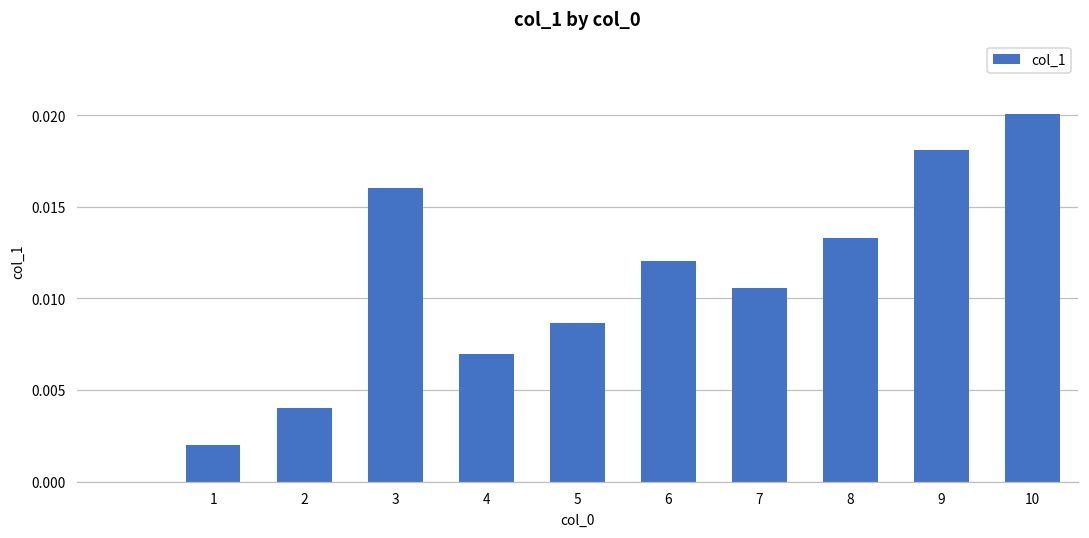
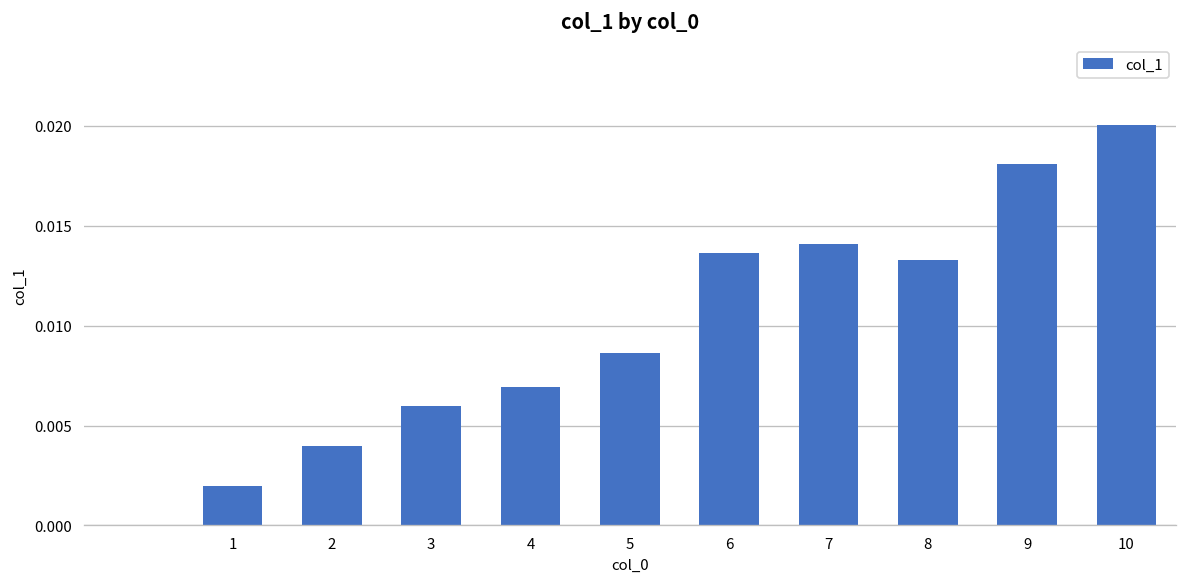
3: 0.0160 -> 0.0060
6: 0.0120 -> 0.0136
7: 0.0106 -> 0.0141
